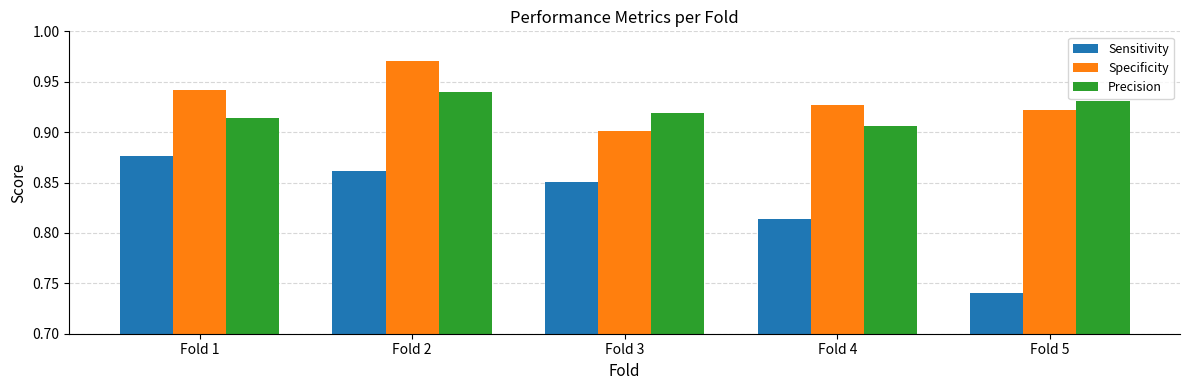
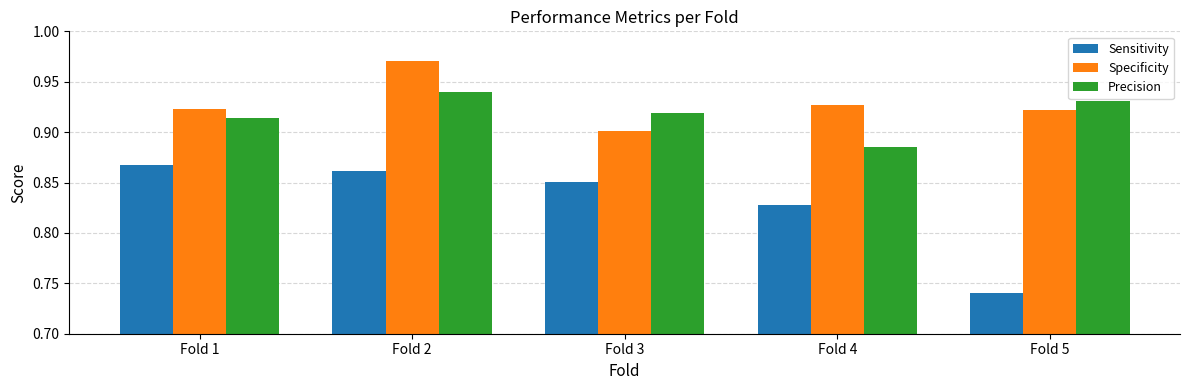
Sensitivity, Fold 1: 0.876 -> 0.867
Specificity, Fold 1: 0.942 -> 0.923
Sensitivity, Fold 4: 0.814 -> 0.828
Precision, Fold 4: 0.906 -> 0.885
